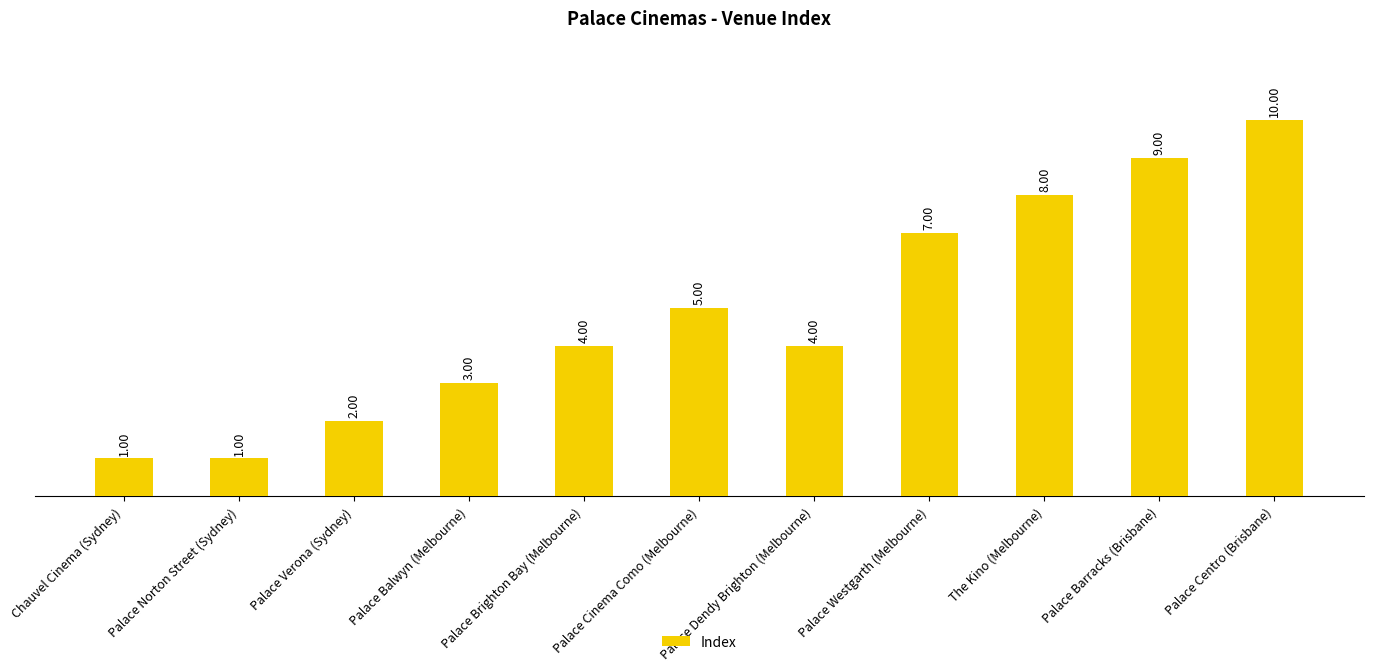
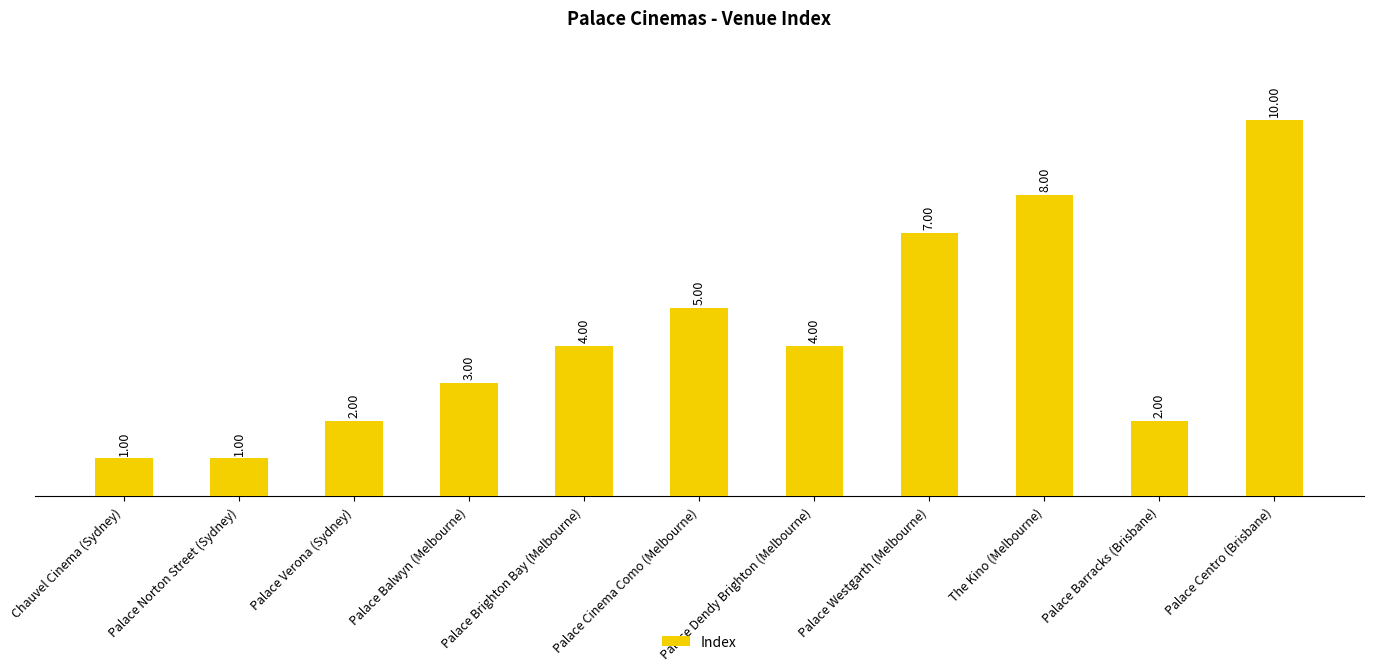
Palace Barracks (Brisbane): 9.00 -> 2.00
